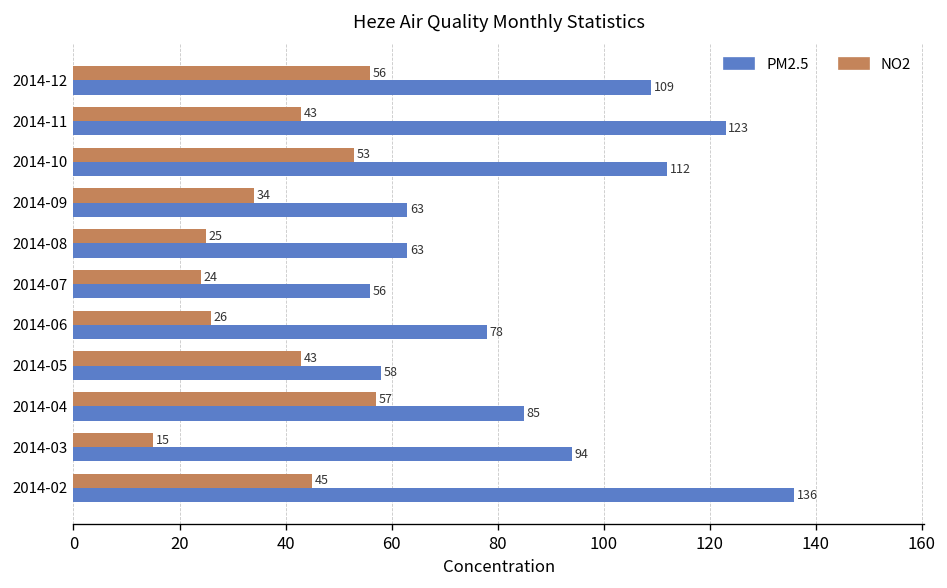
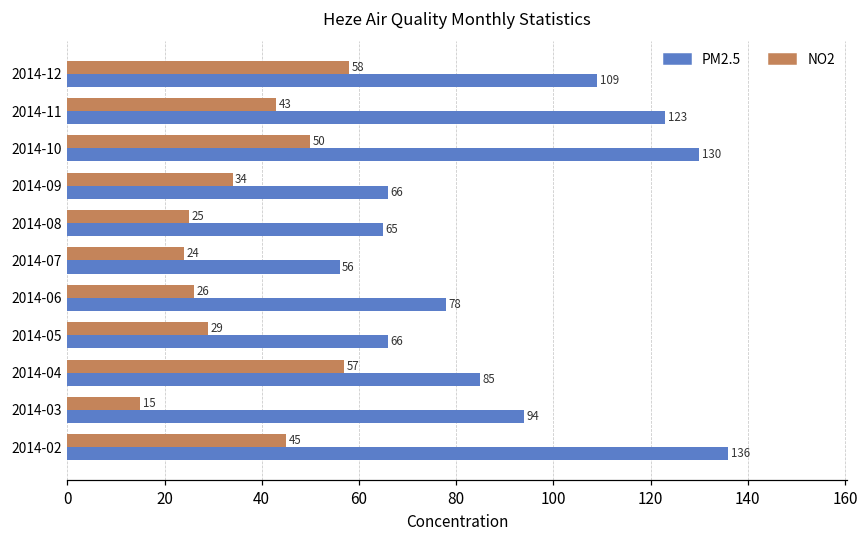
NO2, 2014-12: 56 -> 58
NO2, 2014-10: 53 -> 50
PM2.5, 2014-10: 112 -> 130
PM2.5, 2014-09: 63 -> 66
PM2.5, 2014-08: 63 -> 65
NO2, 2014-05: 43 -> 29
PM2.5, 2014-05: 58 -> 66
